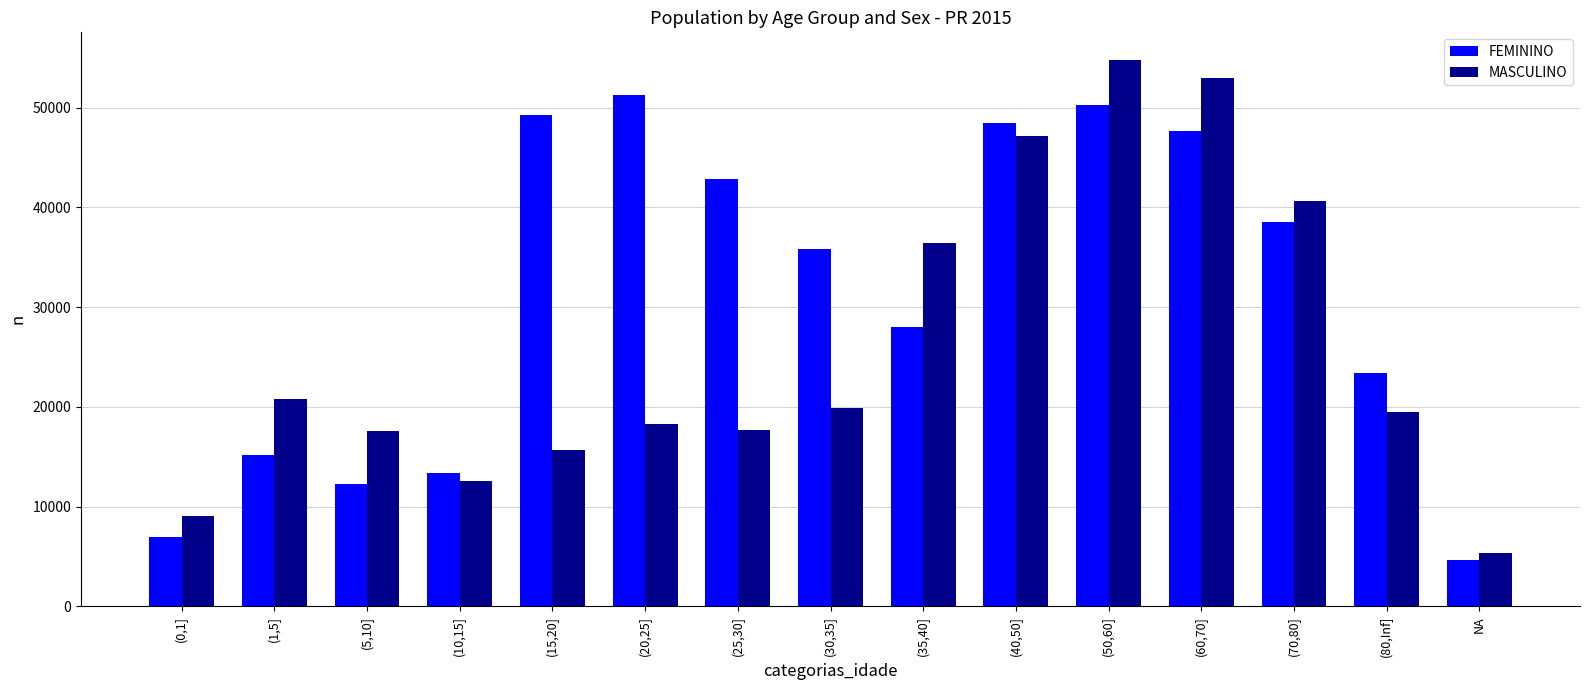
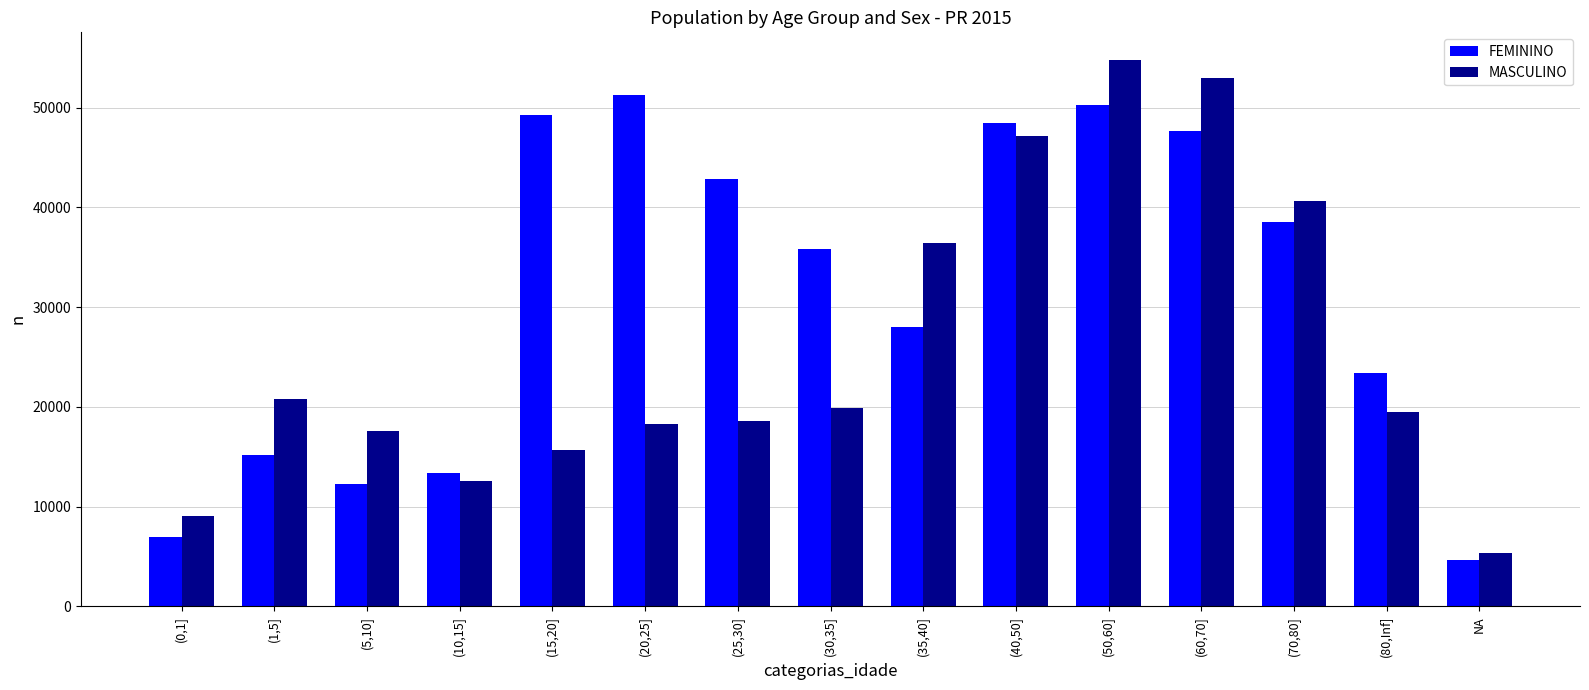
MASCULINO, (25,30]: 18000 -> 19000
